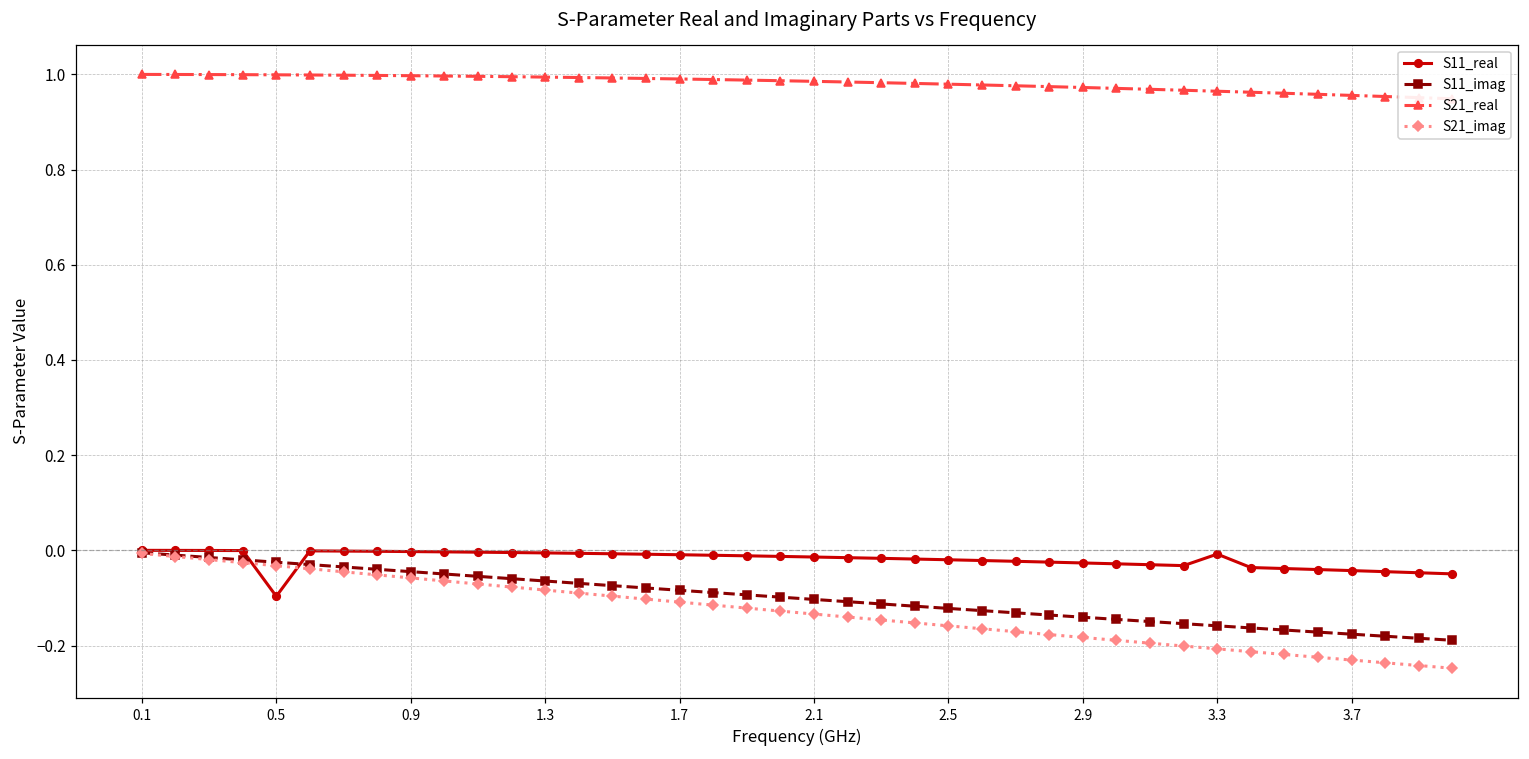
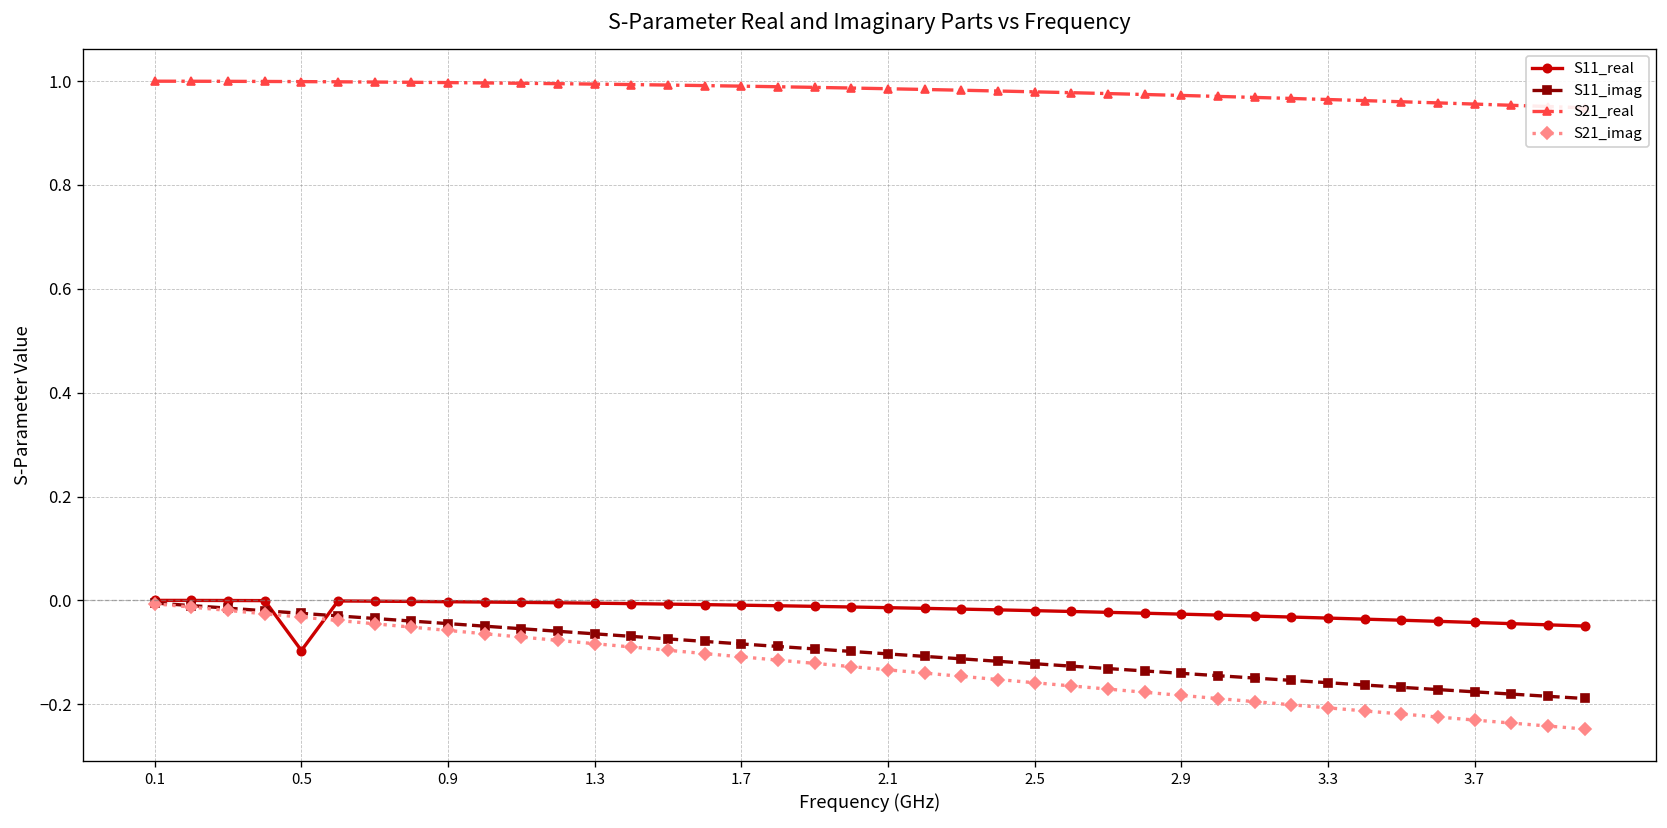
S11_real, 3.3: -0.01 -> -0.03
